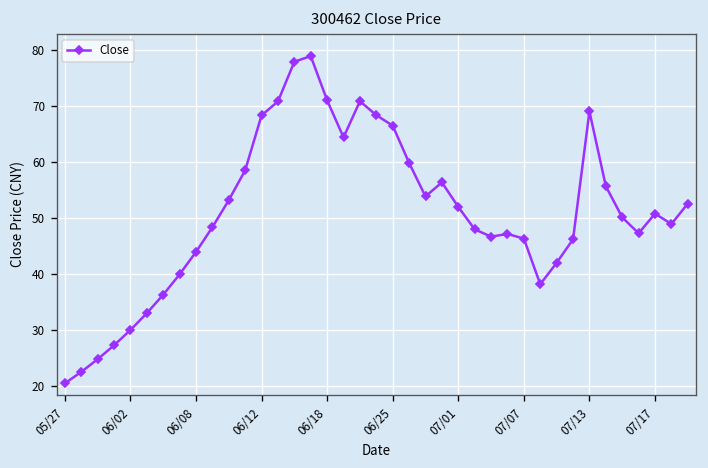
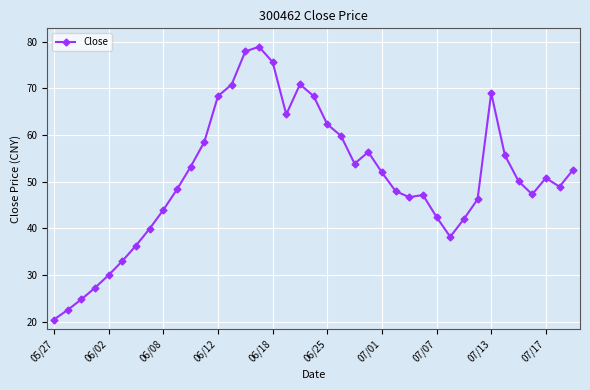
06/18: 71 -> 76
06/25: 67 -> 62
07/07: 46 -> 42
